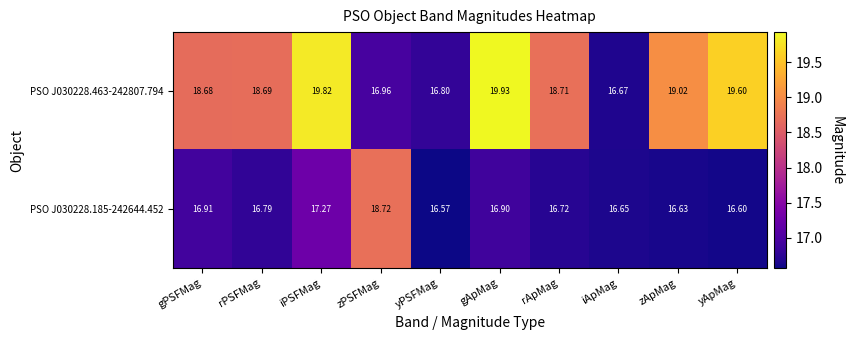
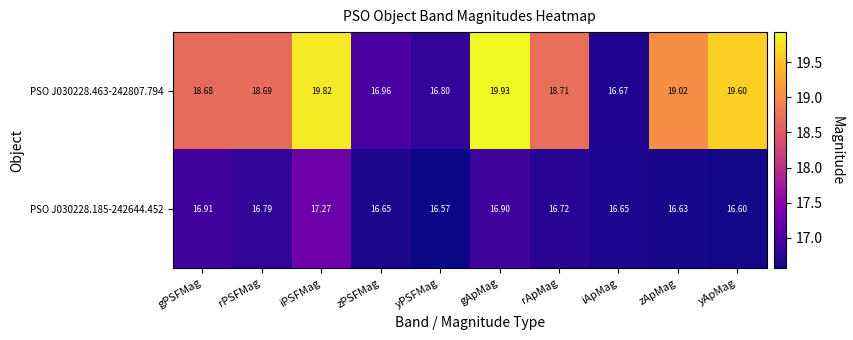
PSO J030228.185-242644.452, zPSFMag: 18.72 -> 16.65
